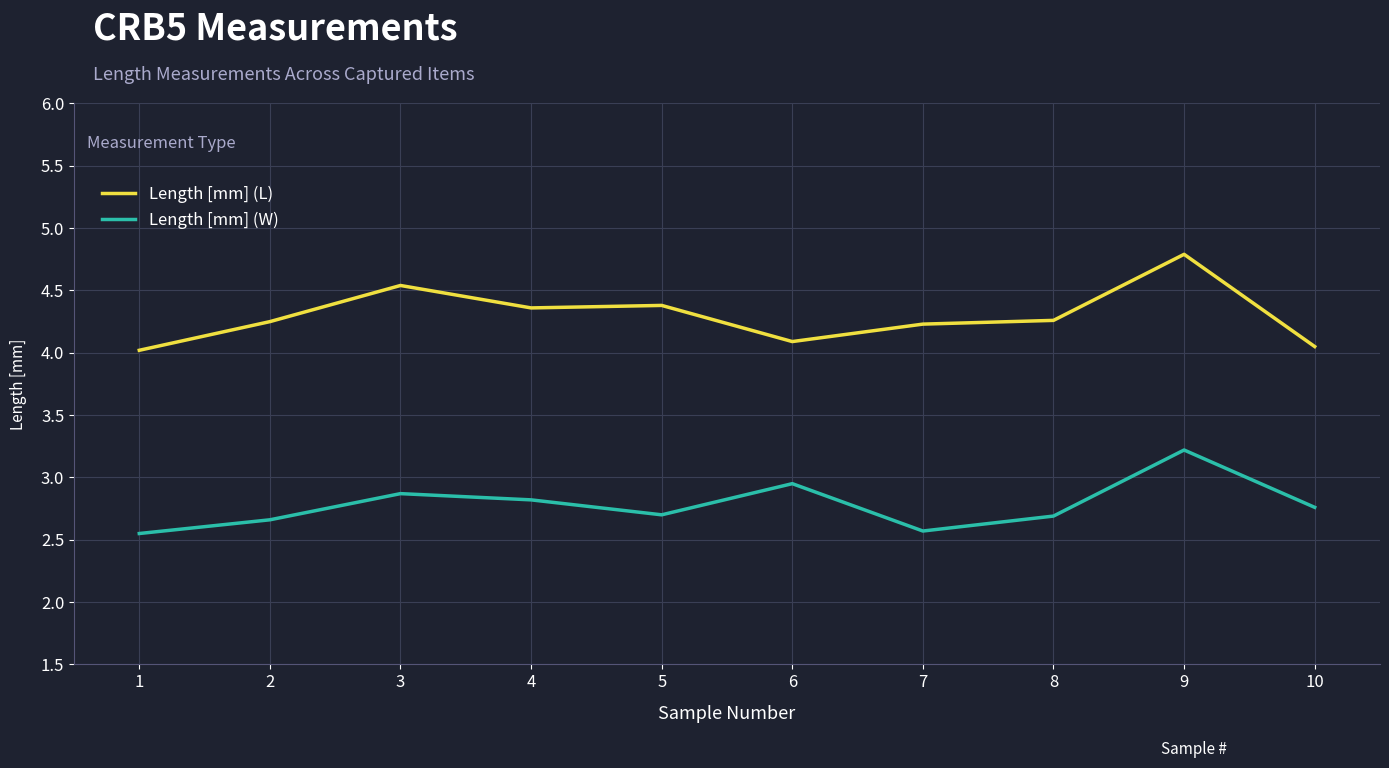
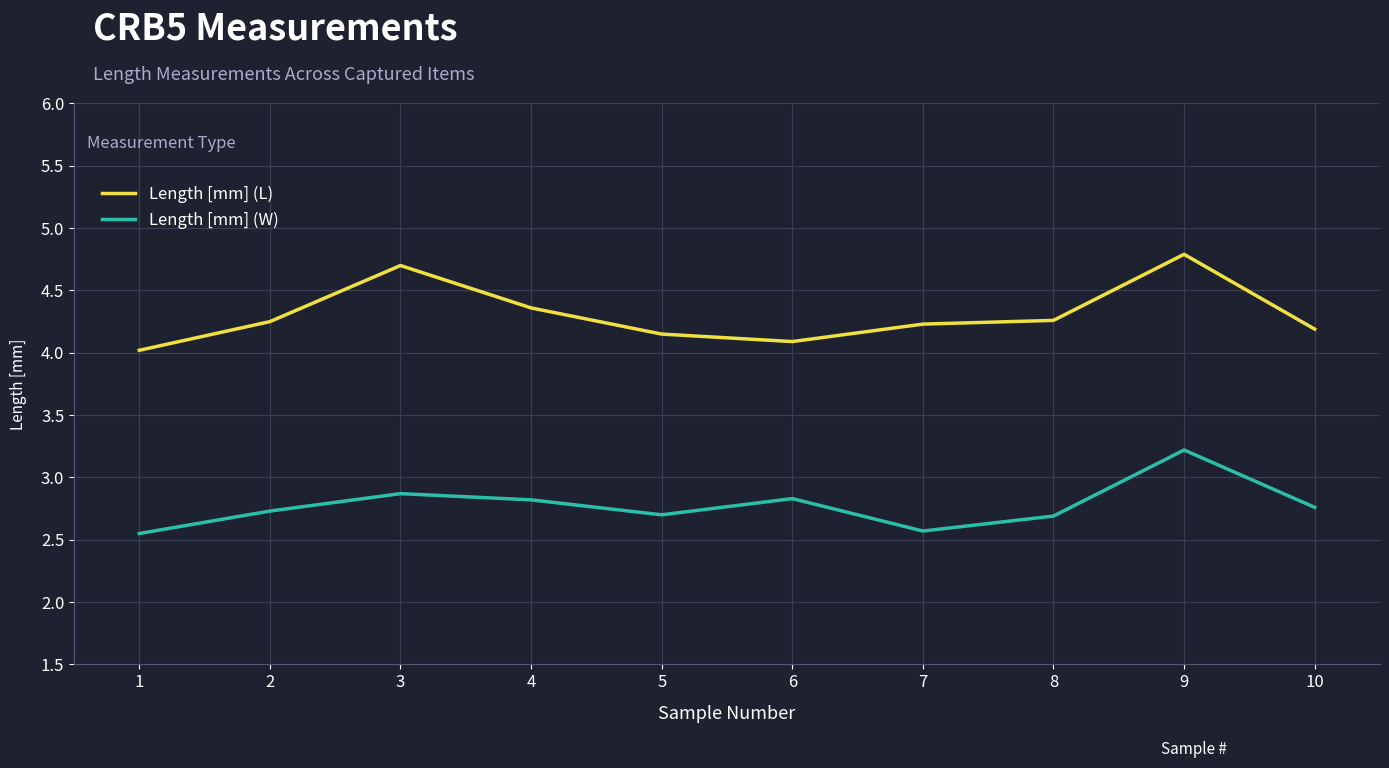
Length [mm] (W), 2: 2.66 -> 2.73
Length [mm] (L), 3: 4.54 -> 4.70
Length [mm] (L), 5: 4.38 -> 4.15
Length [mm] (W), 6: 2.95 -> 2.83
Length [mm] (L), 10: 4.05 -> 4.19
